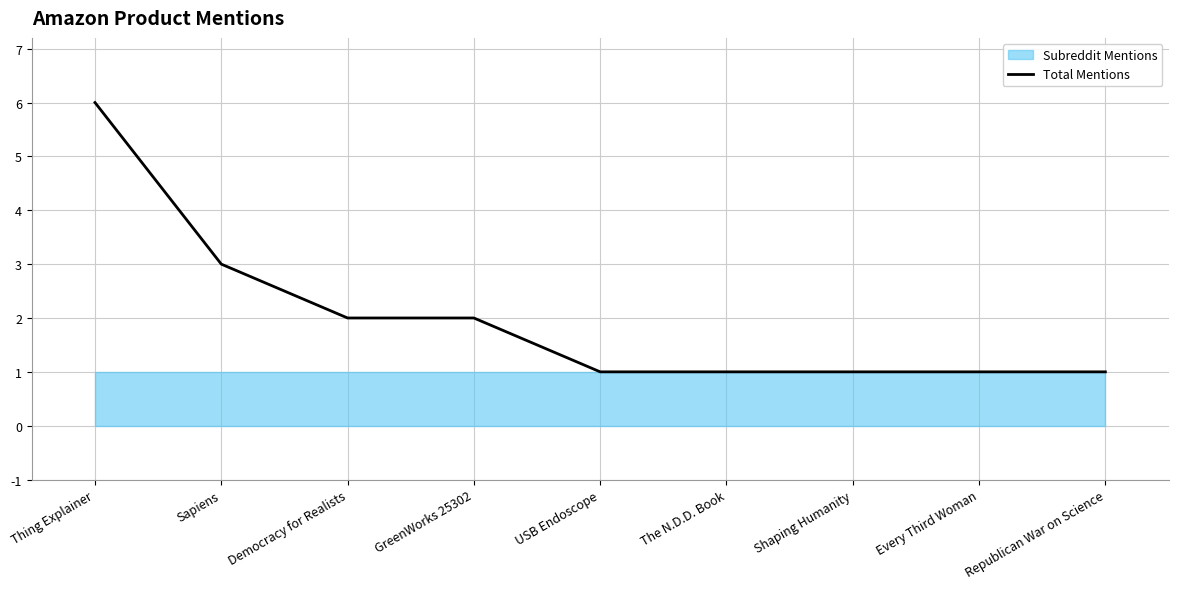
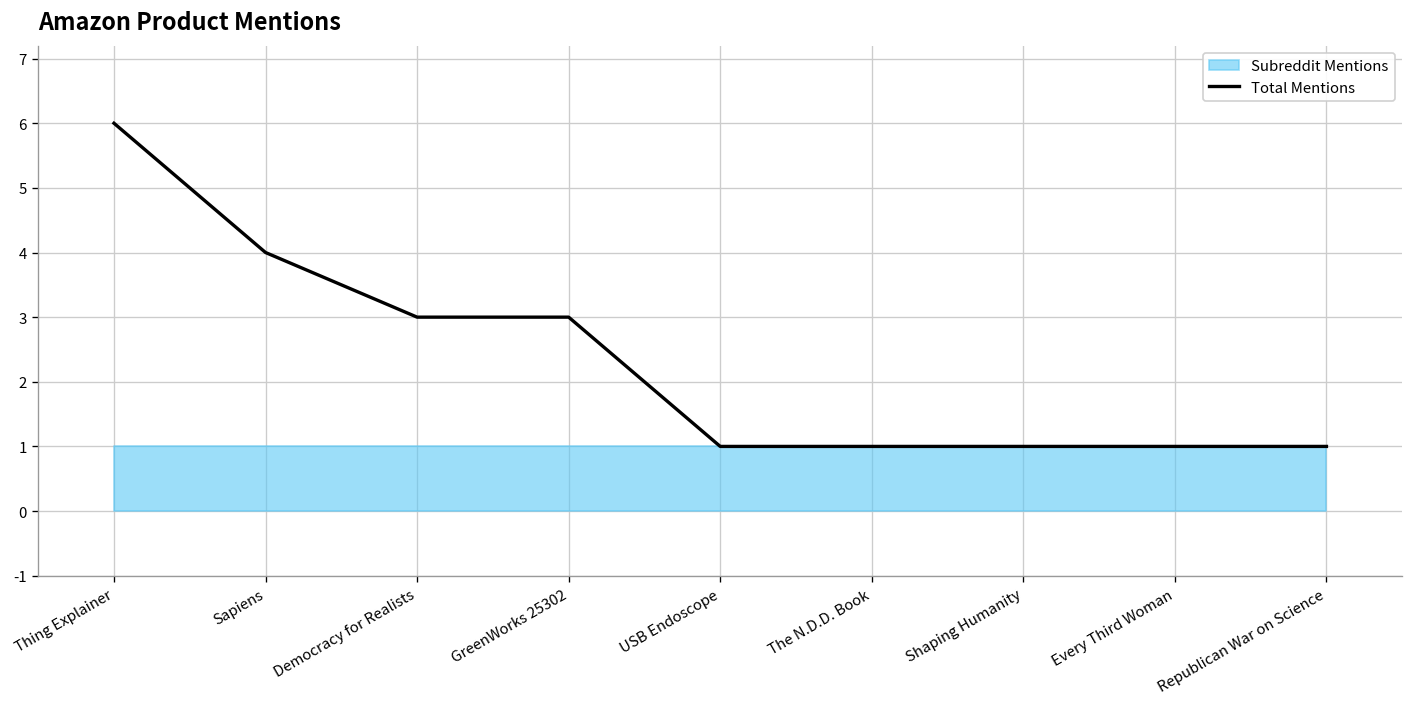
Total Mentions, Sapiens: 3 -> 4
Total Mentions, Democracy for Realists: 2 -> 3
Total Mentions, GreenWorks 25302: 2 -> 3
